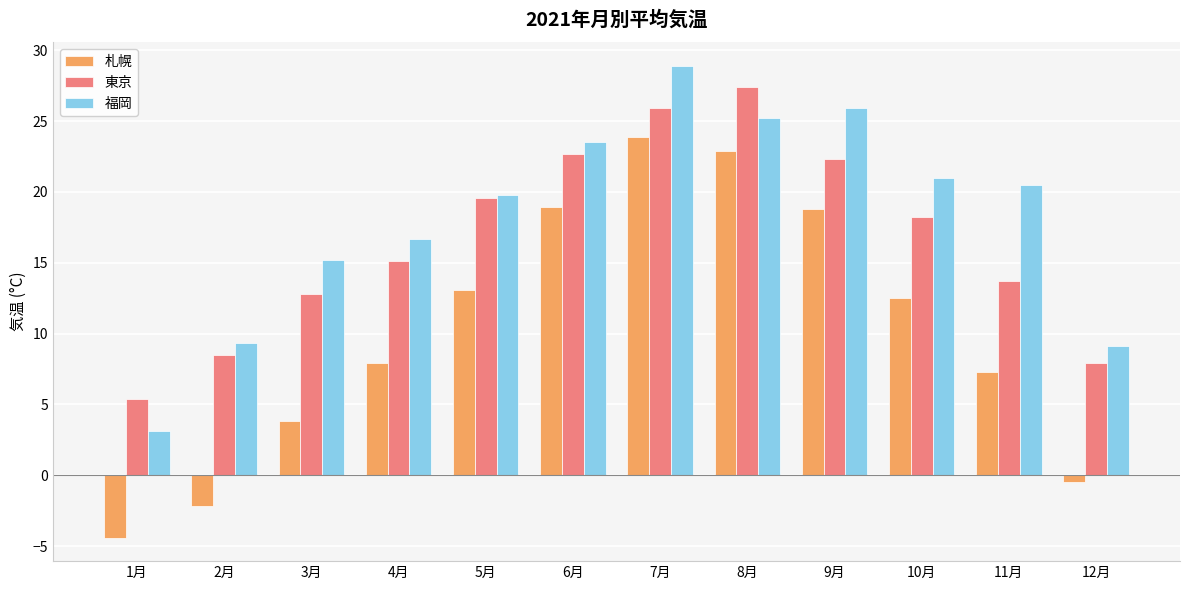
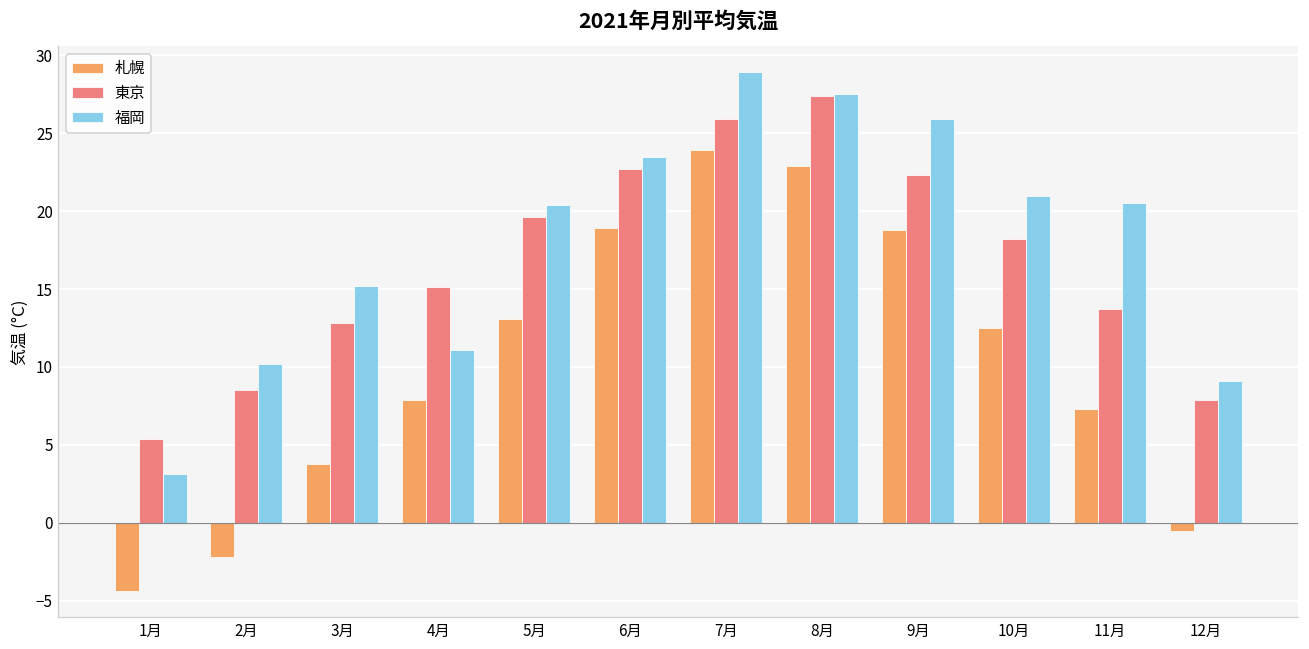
福岡, 2月: 9.3 -> 10.2
福岡, 4月: 16.7 -> 11.1
福岡, 5月: 19.8 -> 20.4
福岡, 8月: 25.2 -> 27.5
